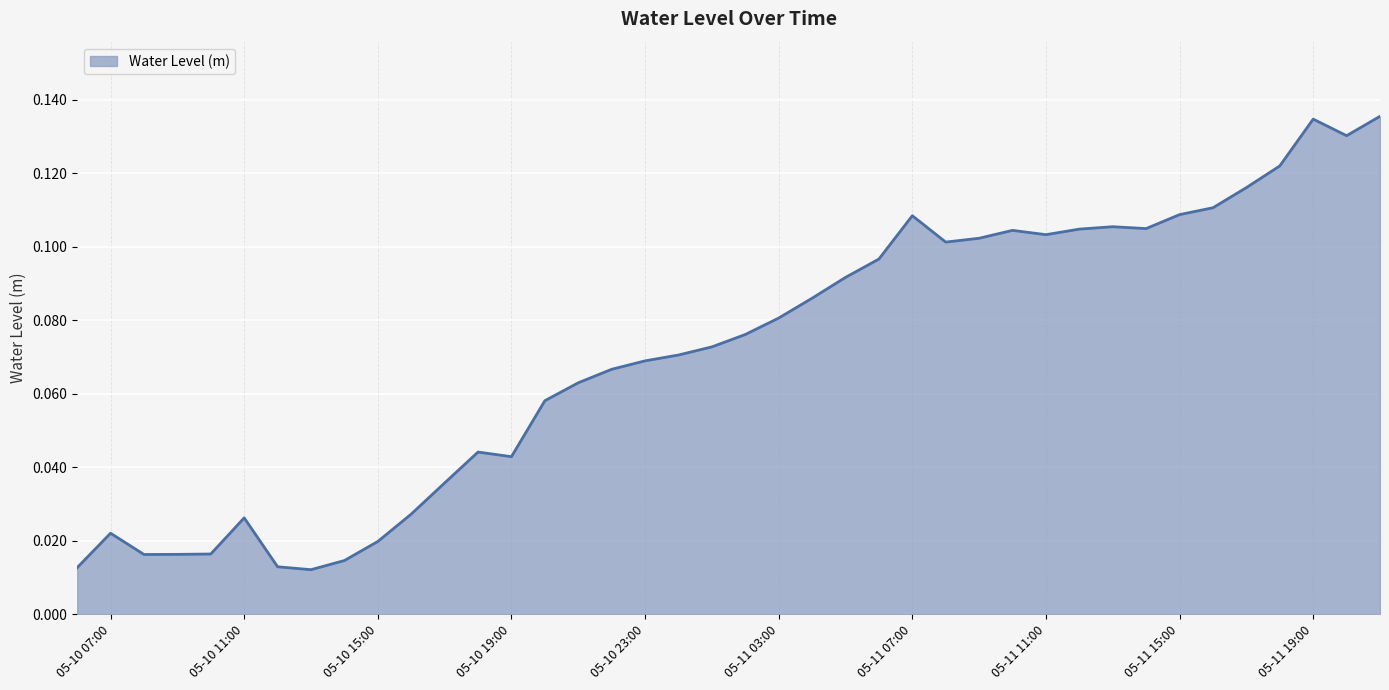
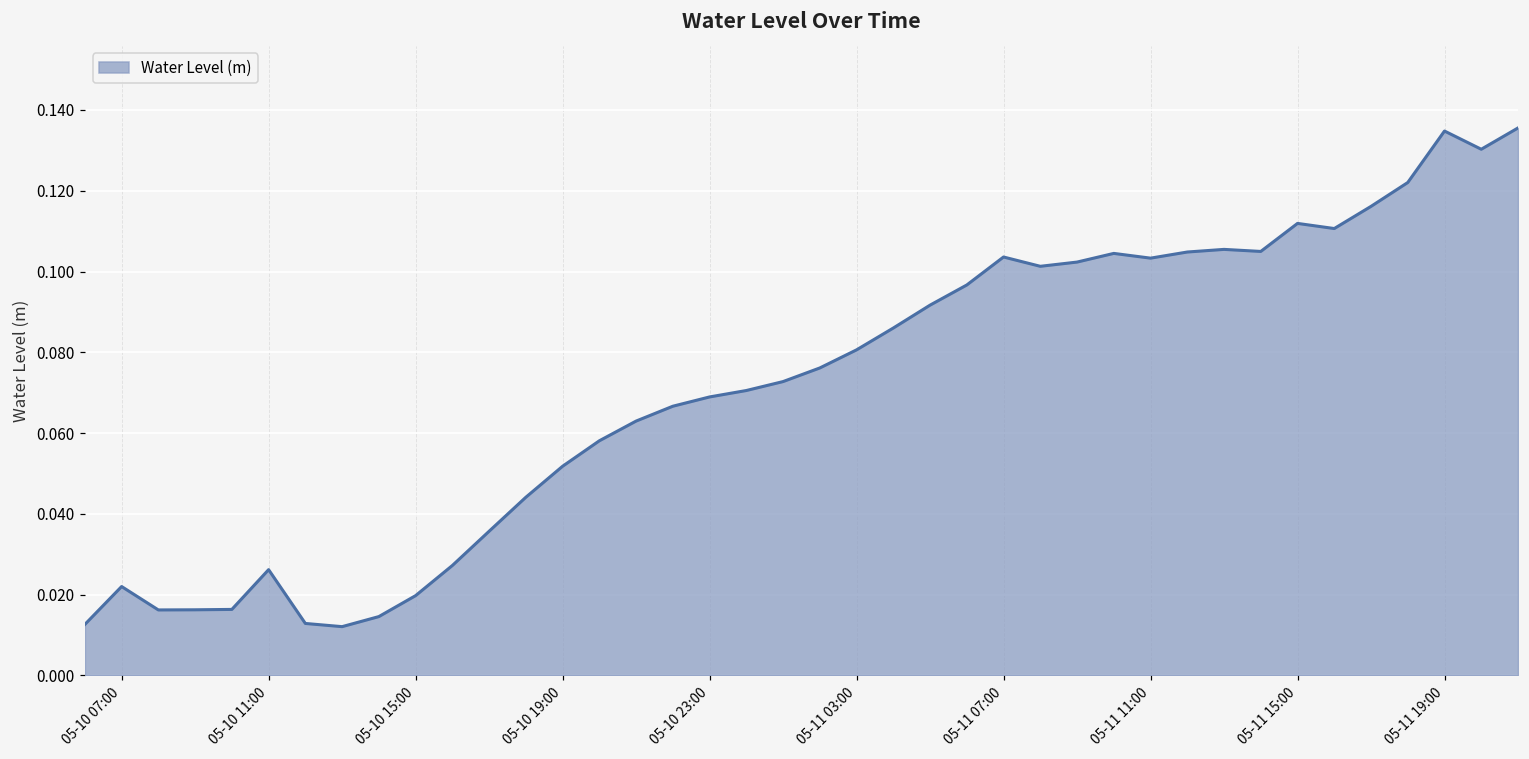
05-10 19:00: 0.043 -> 0.052
05-11 07:00: 0.108 -> 0.104
05-11 15:00: 0.109 -> 0.112
